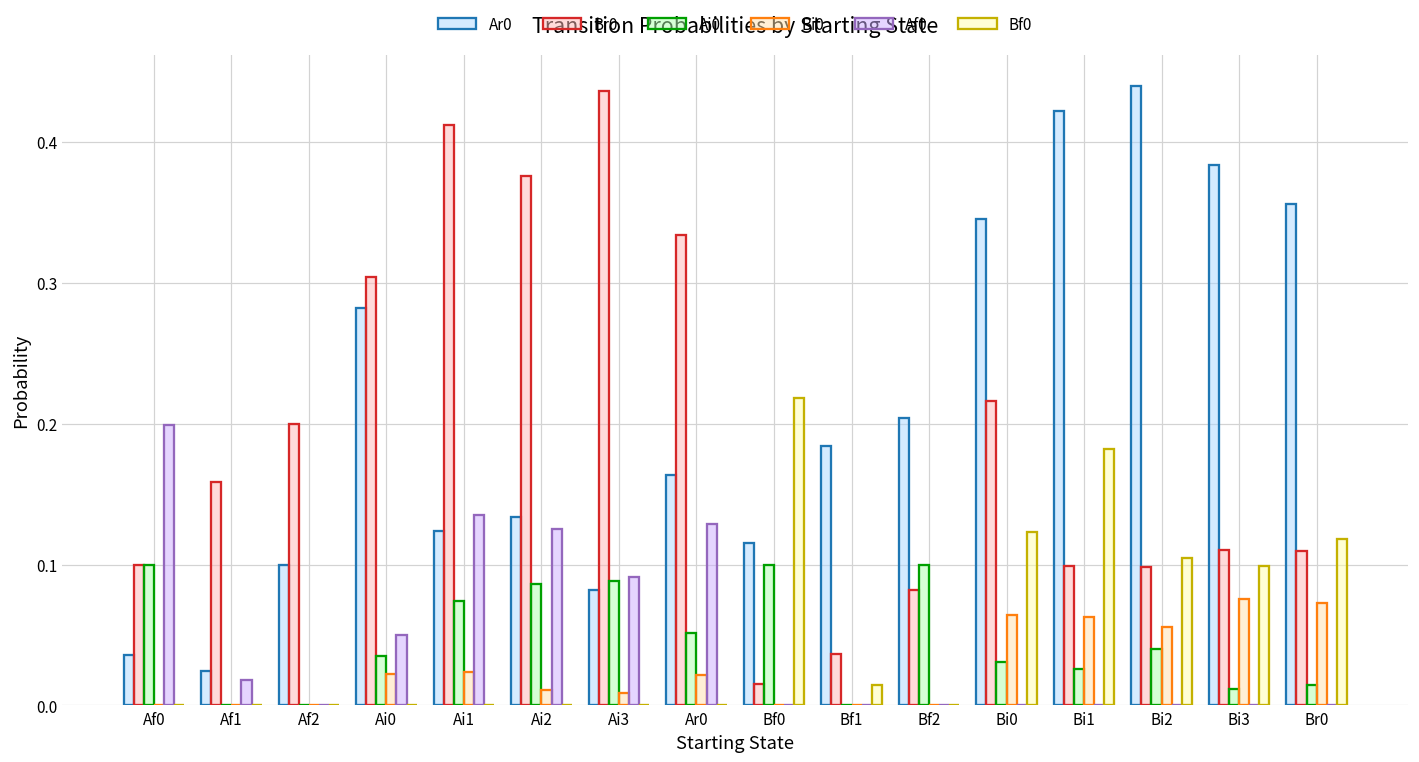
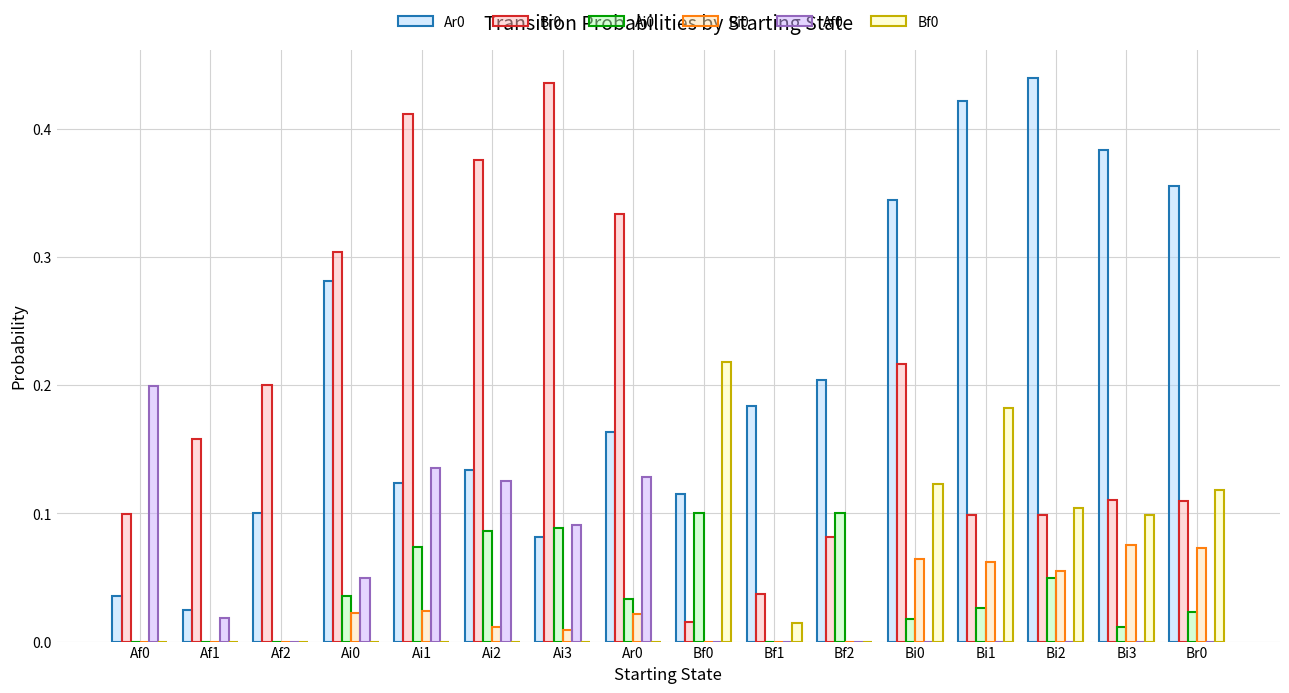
Ai0, Af0: 0.1 -> 0.0
Ai0, Ar0: 0.052 -> 0.033
Ai0, Bi0: 0.031 -> 0.018
Ai0, Bi2: 0.04 -> 0.05
Ai0, Br0: 0.015 -> 0.023
